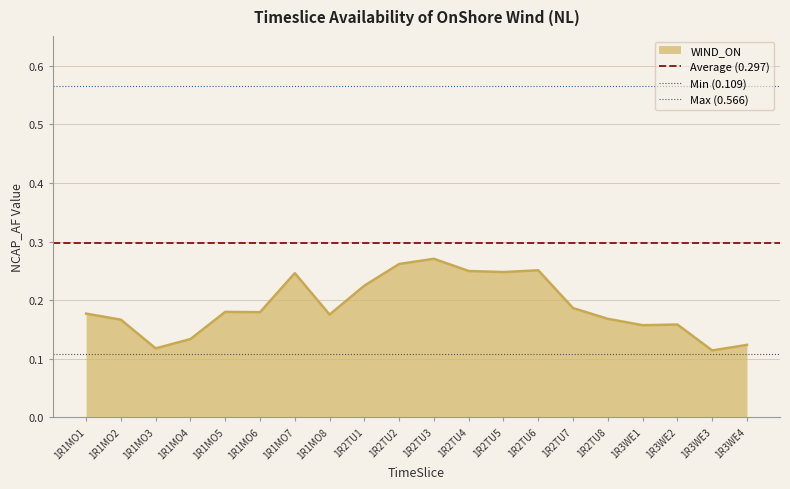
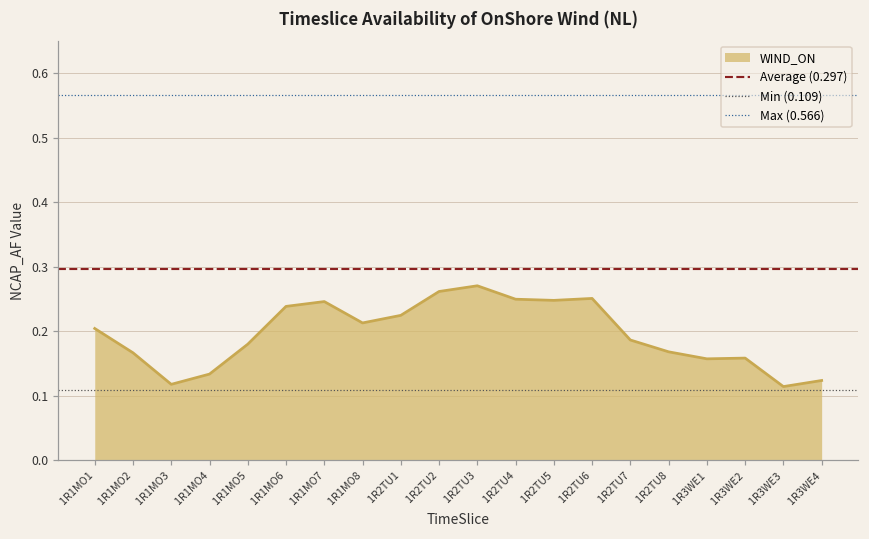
1R1MO1: 0.18 -> 0.20
1R1MO6: 0.18 -> 0.24
1R1MO8: 0.18 -> 0.21
